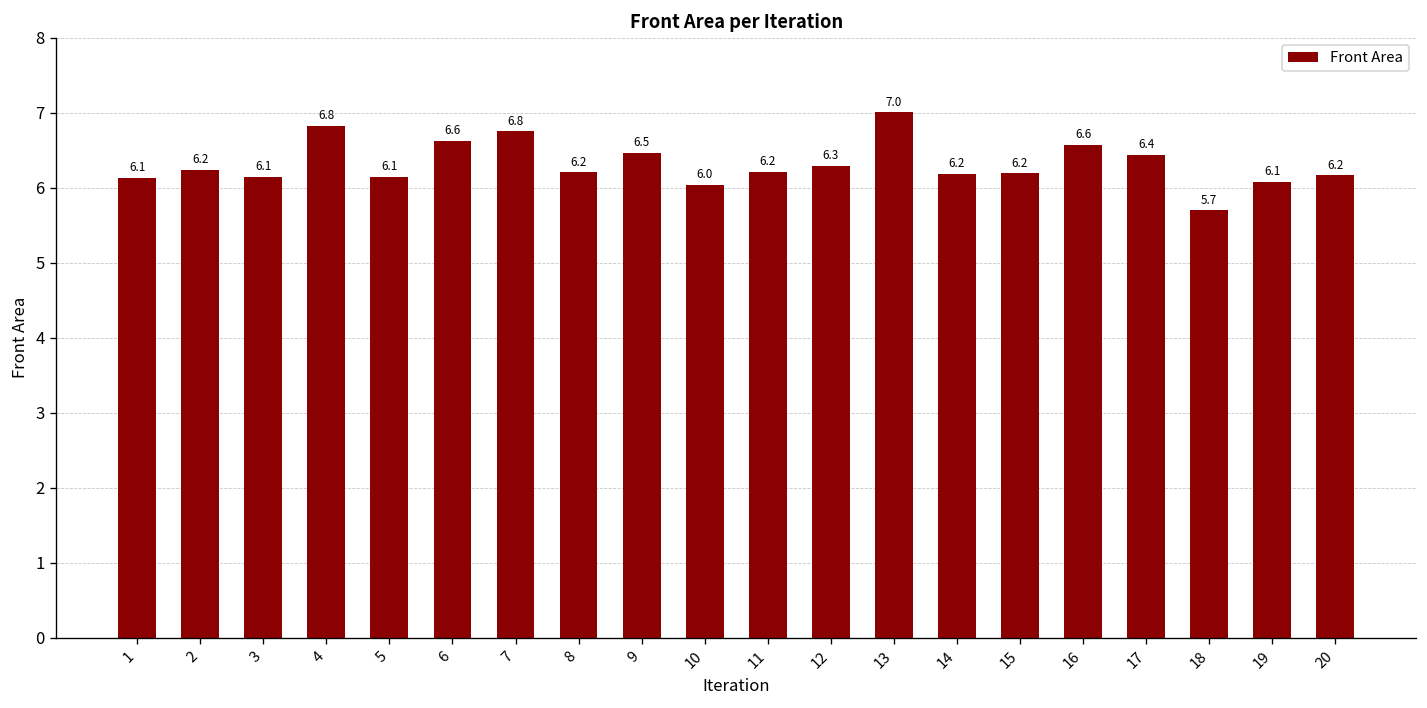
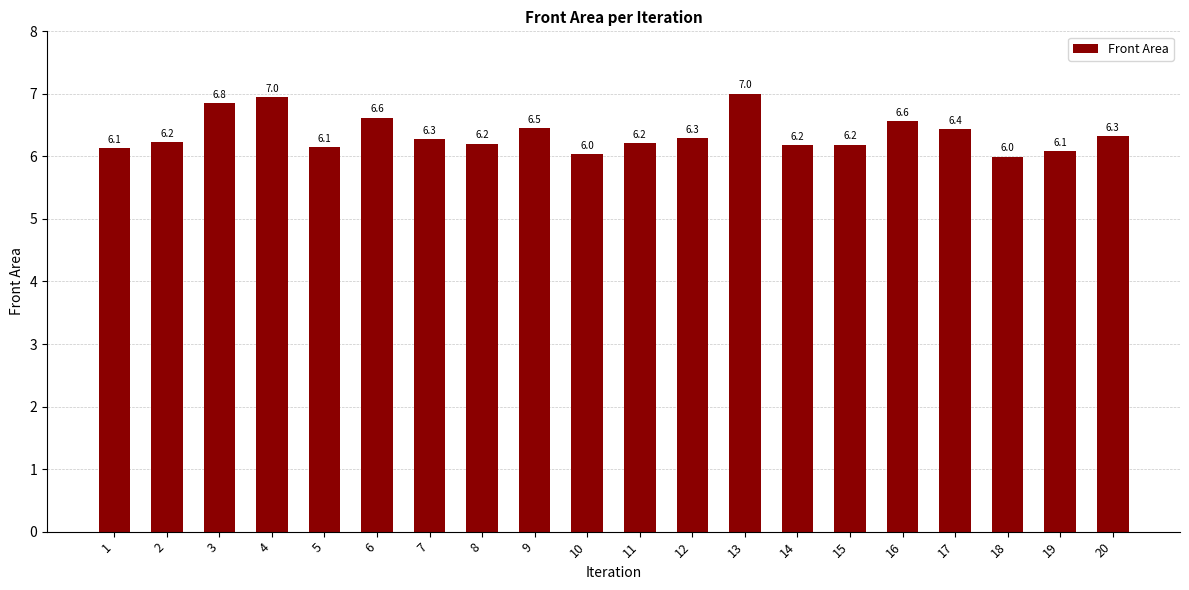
3: 6.1 -> 6.8
4: 6.8 -> 7.0
7: 6.8 -> 6.3
18: 5.7 -> 6.0
20: 6.2 -> 6.3
